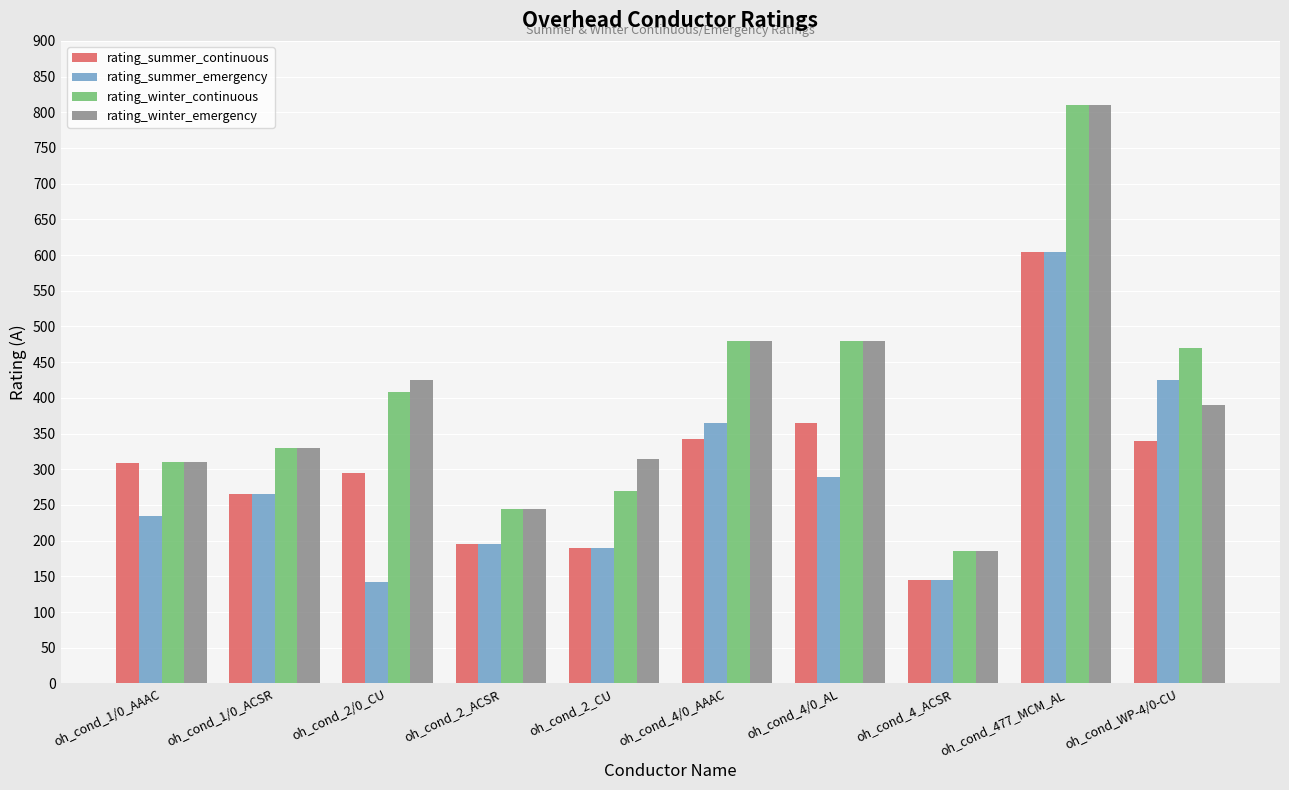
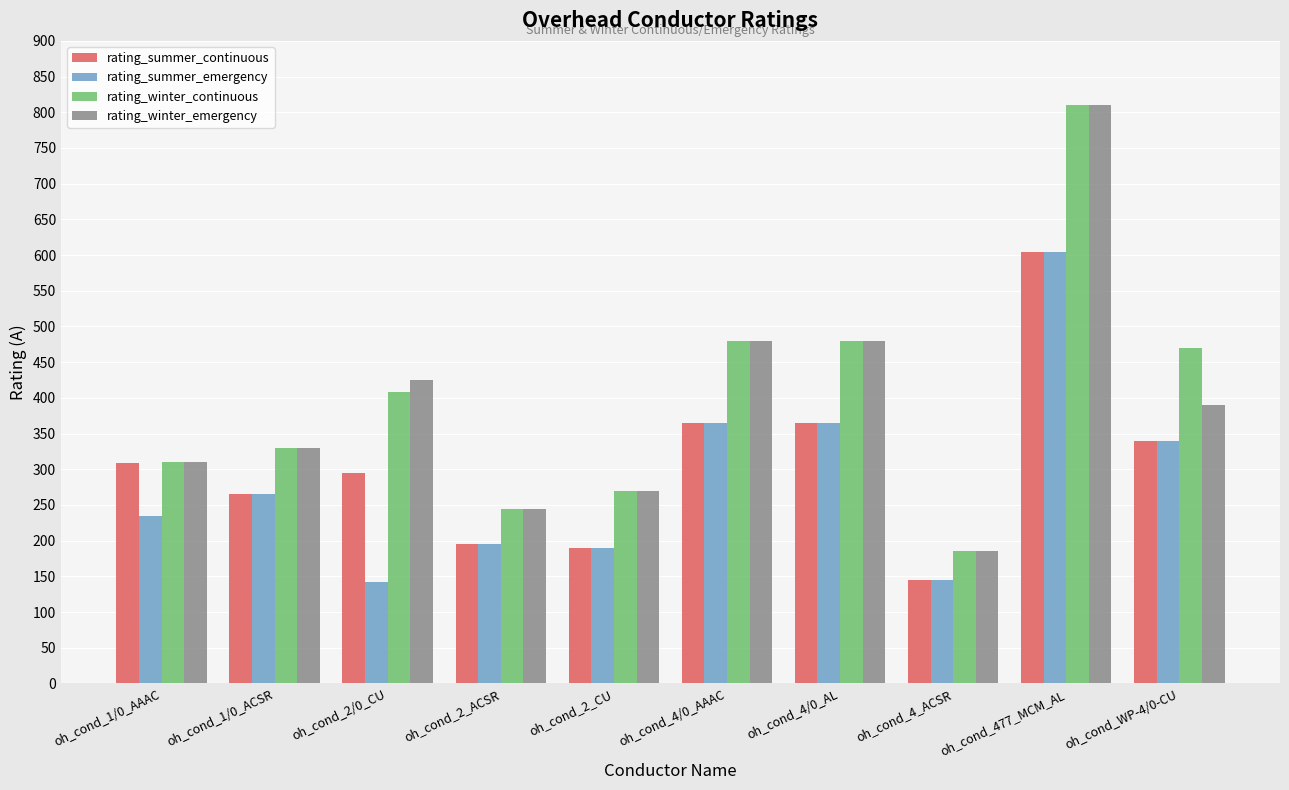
rating_winter_emergency, oh_cond_2_CU: 320 -> 270
rating_summer_continuous, oh_cond_4/0_AAAC: 340 -> 370
rating_summer_emergency, oh_cond_4/0_AL: 290 -> 370
rating_summer_emergency, oh_cond_WP-4/0-CU: 430 -> 340
